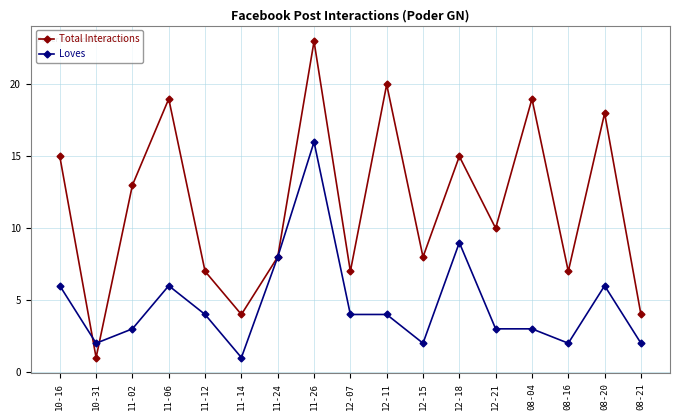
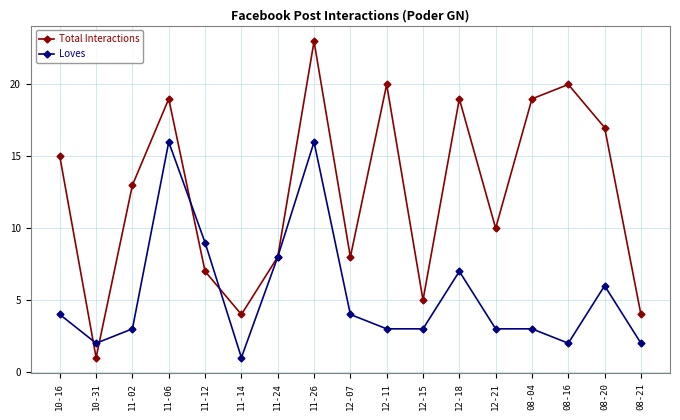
Loves, 10-16: 6 -> 4
Loves, 11-06: 6 -> 16
Loves, 11-12: 4 -> 9
Total Interactions, 12-07: 7 -> 8
Loves, 12-11: 4 -> 3
Total Interactions, 12-15: 8 -> 5
Loves, 12-15: 2 -> 3
Total Interactions, 12-18: 15 -> 19
Loves, 12-18: 9 -> 7
Total Interactions, 08-16: 7 -> 20
Total Interactions, 08-20: 18 -> 17
